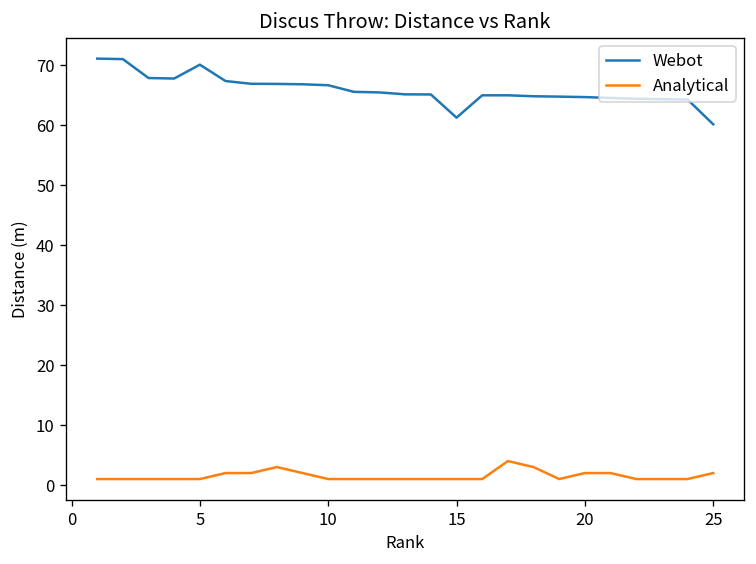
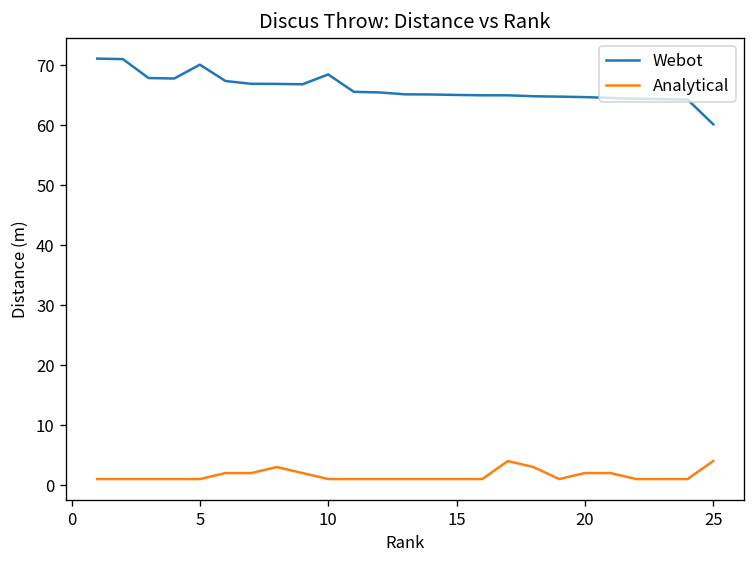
Webot, 10: 67 -> 69
Webot, 15: 61 -> 65
Analytical, 25: 2 -> 4
